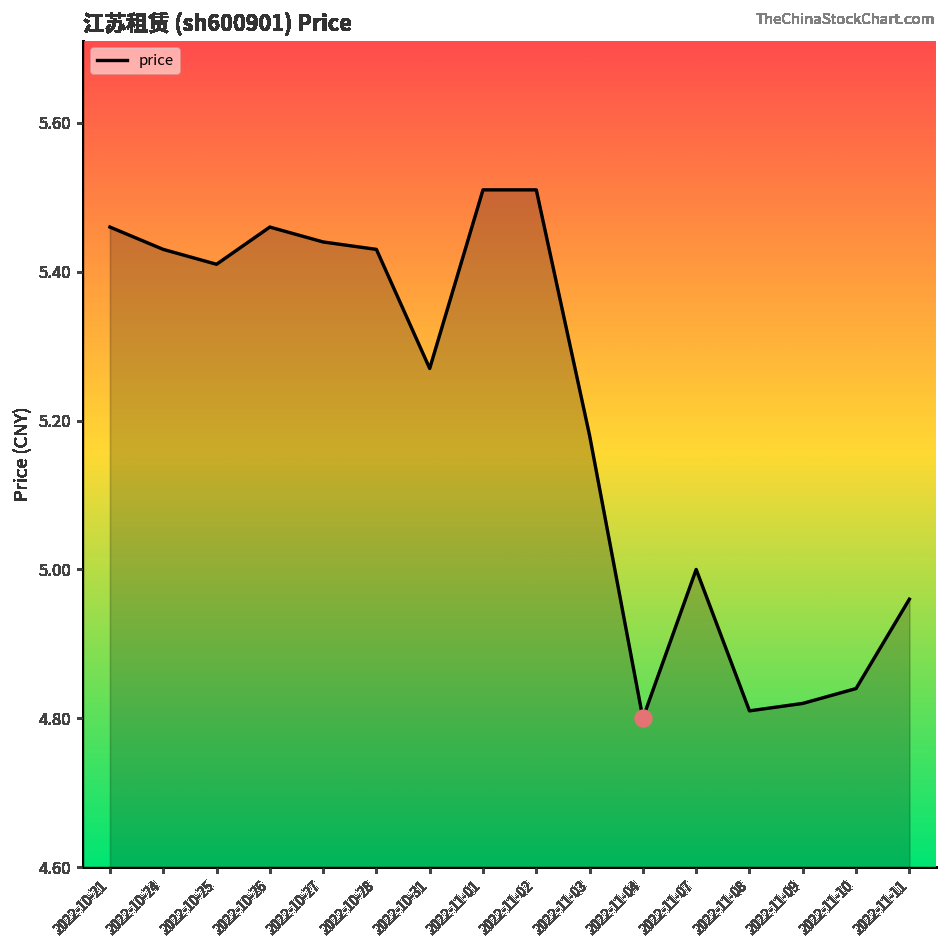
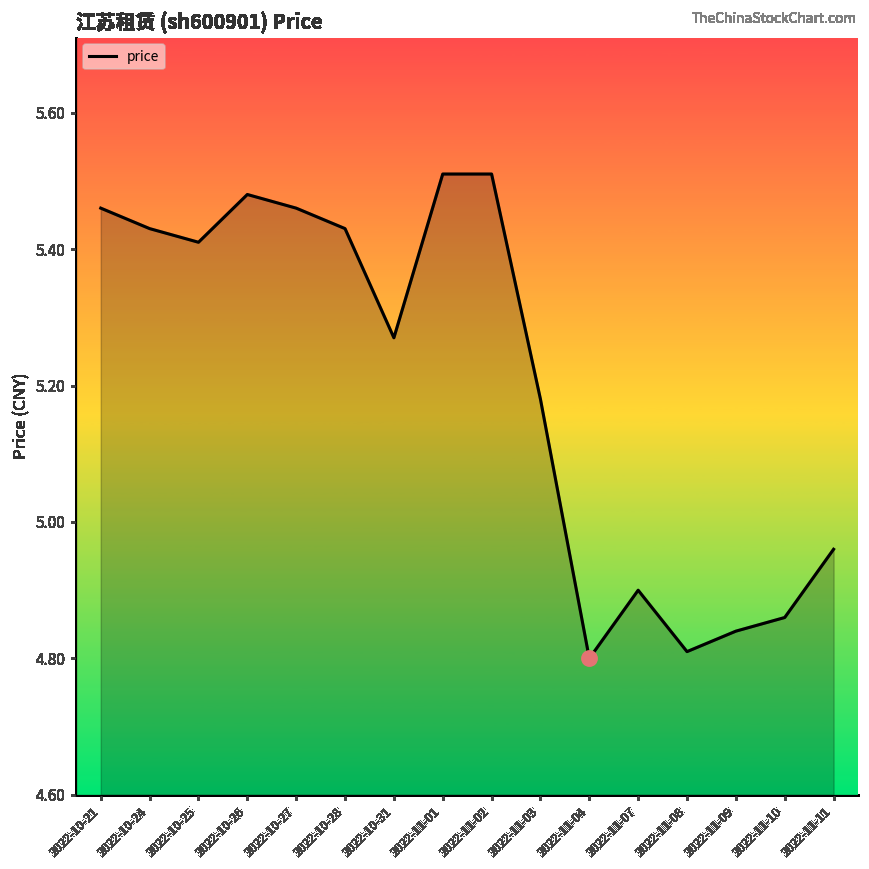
price, 2022-10-26: 5.46 -> 5.48
price, 2022-10-27: 5.44 -> 5.46
price, 2022-11-07: 5.0 -> 4.9
price, 2022-11-09: 4.82 -> 4.84
price, 2022-11-10: 4.84 -> 4.86
